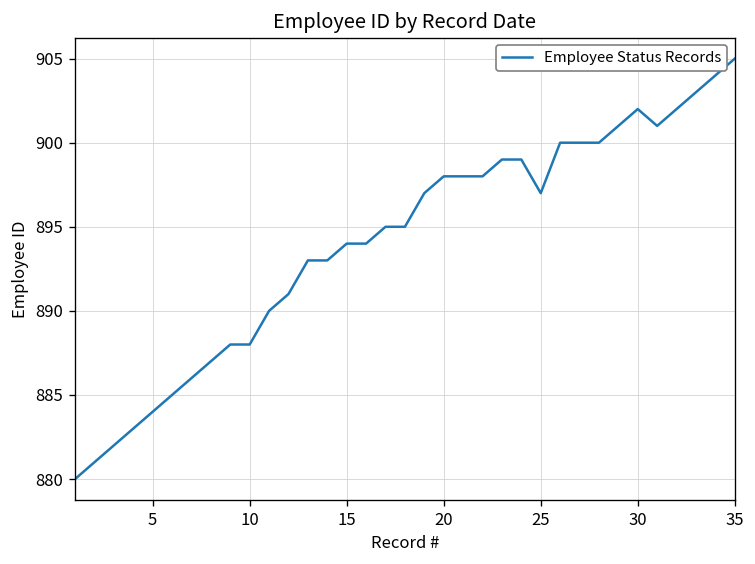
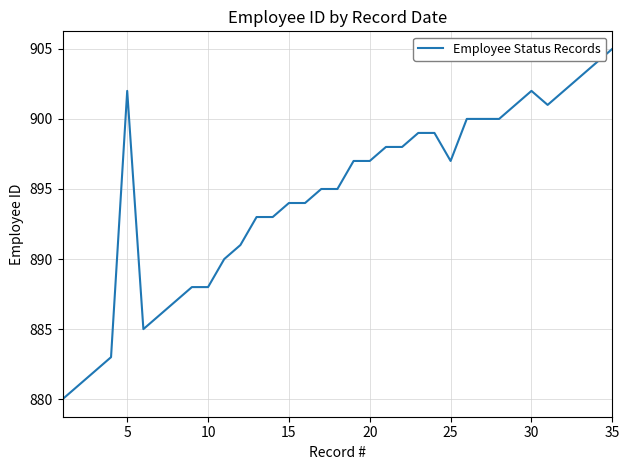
5: 884 -> 902
20: 898 -> 897
